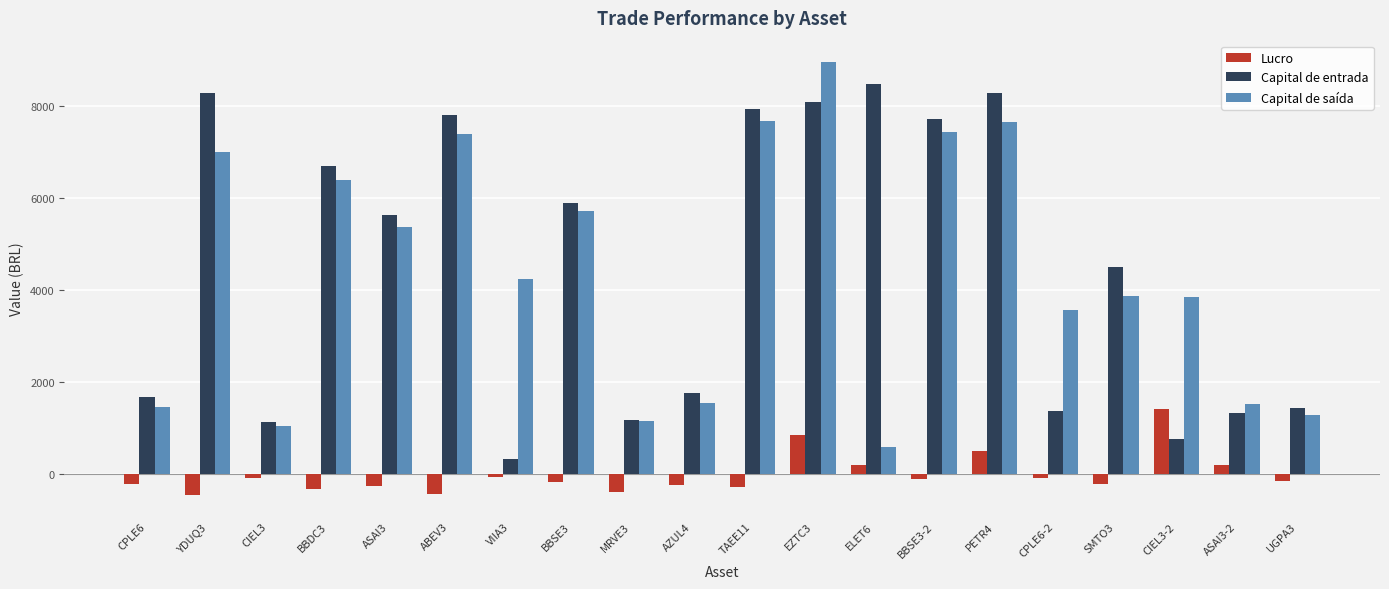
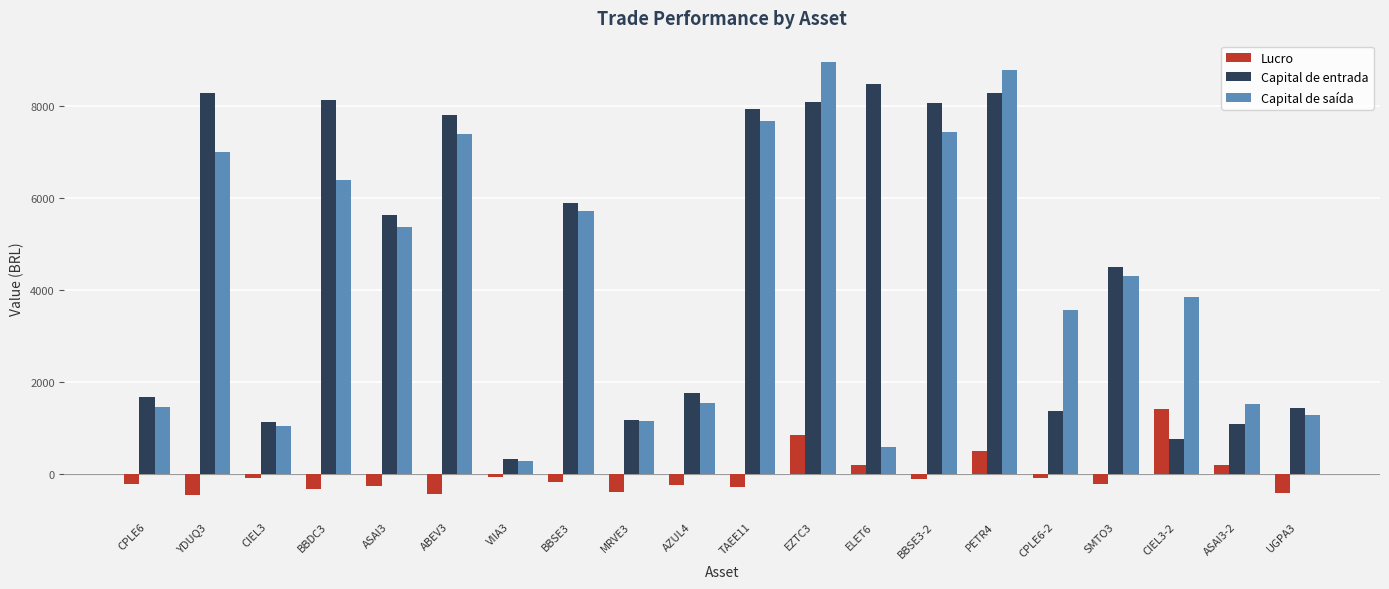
Capital de entrada, BBDC3: 6700 -> 8100
Capital de saída, VIIA3: 4200 -> 300
Capital de entrada, BBSE3-2: 7700 -> 8100
Capital de saída, PETR4: 7600 -> 8800
Capital de saída, SMTO3: 3900 -> 4300
Capital de entrada, ASAI3-2: 1300 -> 1100
Lucro, UGPA3: -100 -> -400
